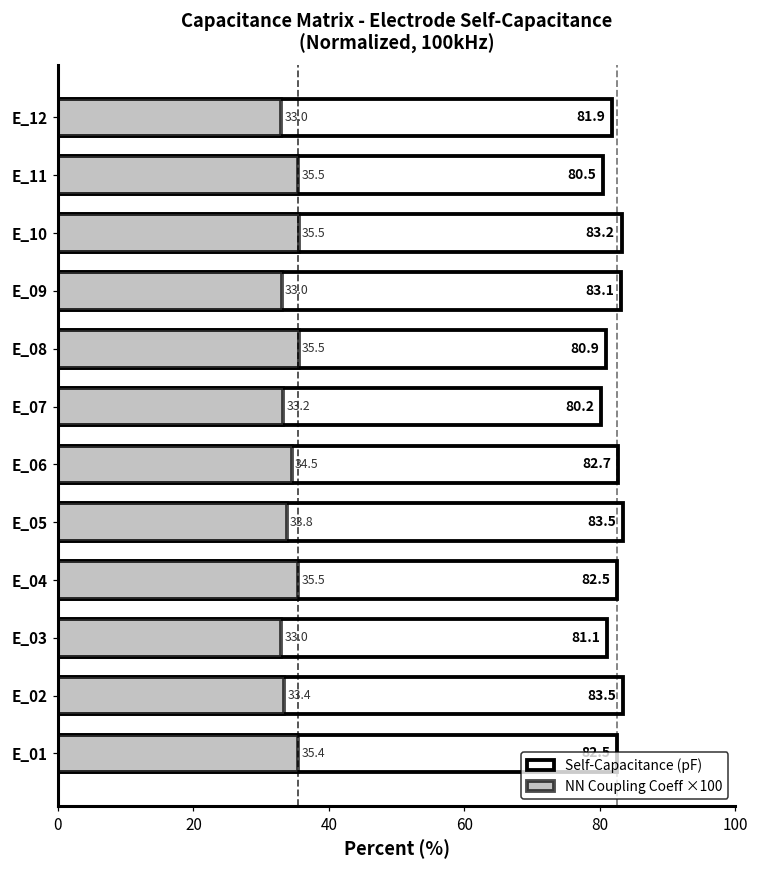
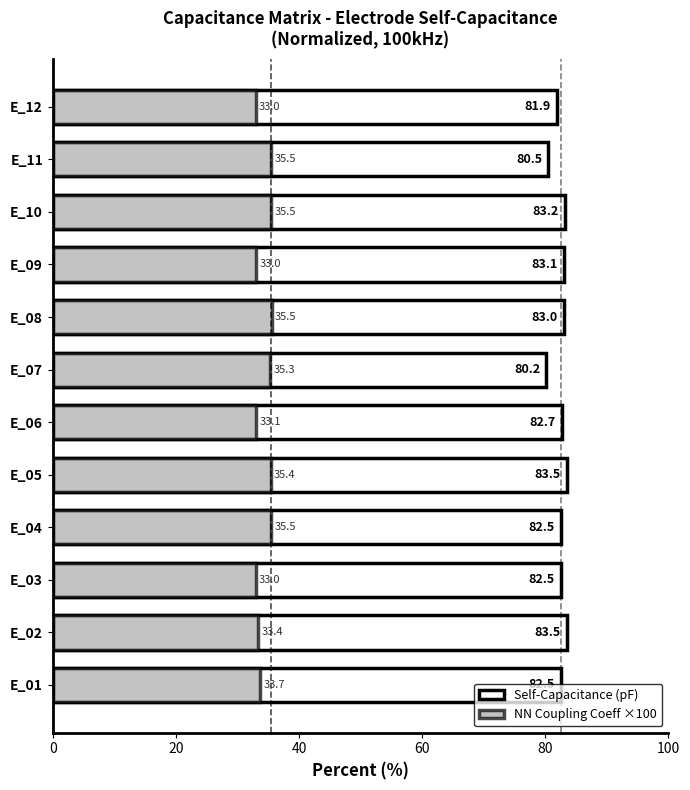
Self-Capacitance (pF), E_08: 80.9 -> 83.0
NN Coupling Coeff ×100, E_07: 33.2 -> 35.3
NN Coupling Coeff ×100, E_06: 34.5 -> 33.1
NN Coupling Coeff ×100, E_05: 33.8 -> 35.4
Self-Capacitance (pF), E_03: 81.1 -> 82.5
NN Coupling Coeff ×100, E_01: 35.4 -> 33.7
